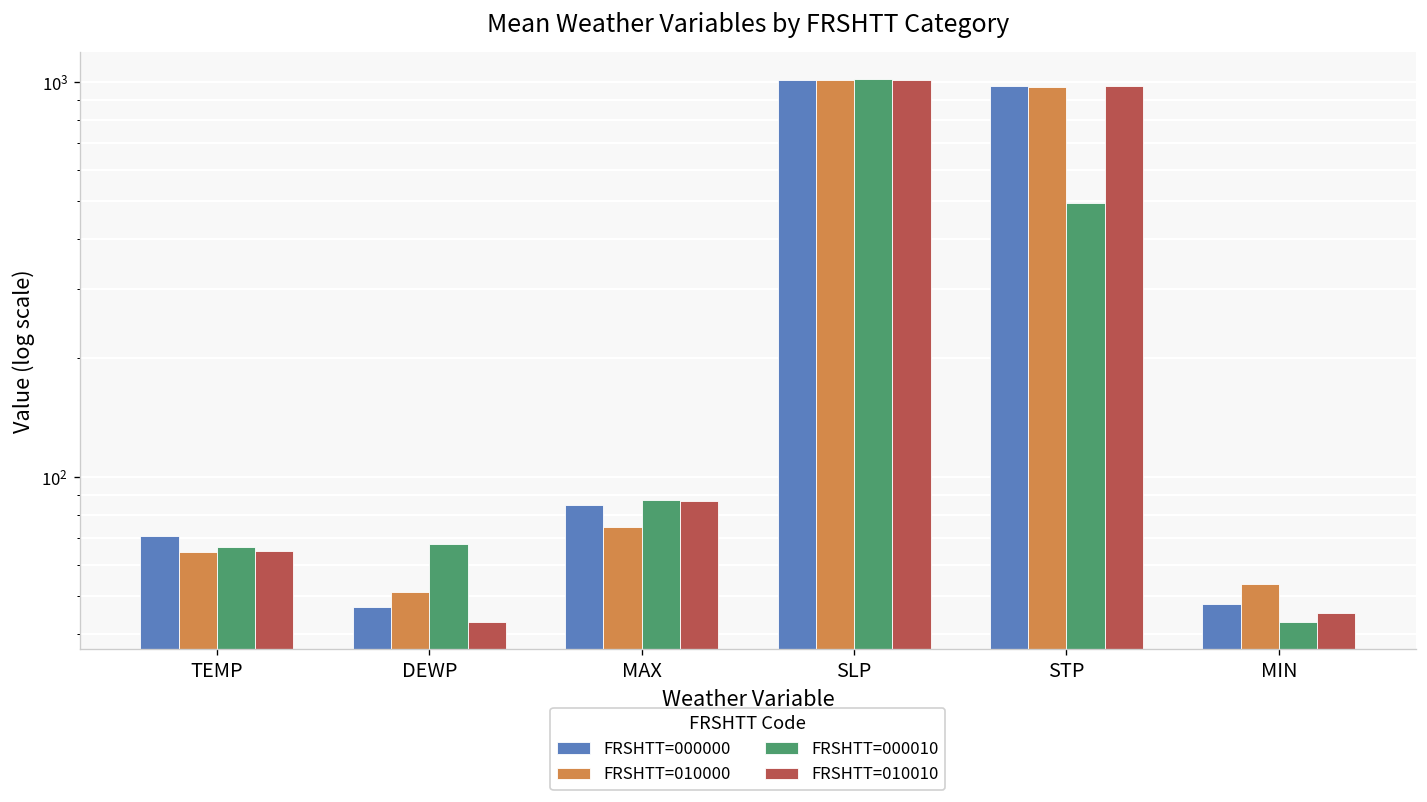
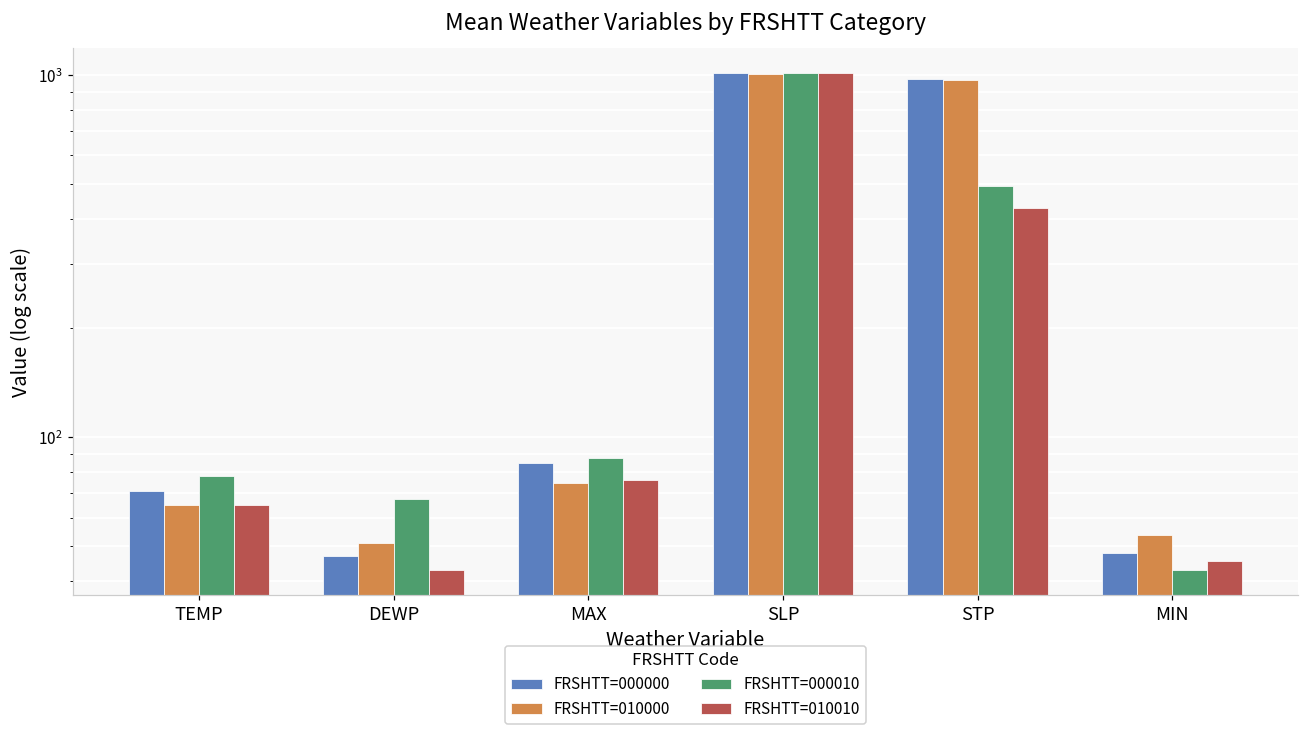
FRSHTT=000010, TEMP: 67 -> 78
FRSHTT=010010, MAX: 87 -> 76
FRSHTT=010010, STP: 980 -> 430
